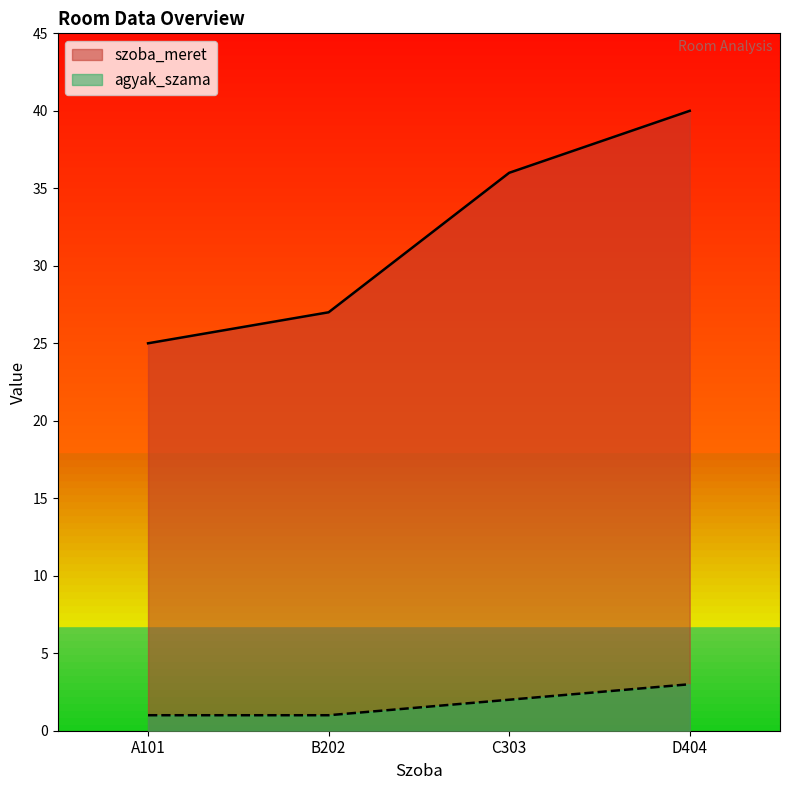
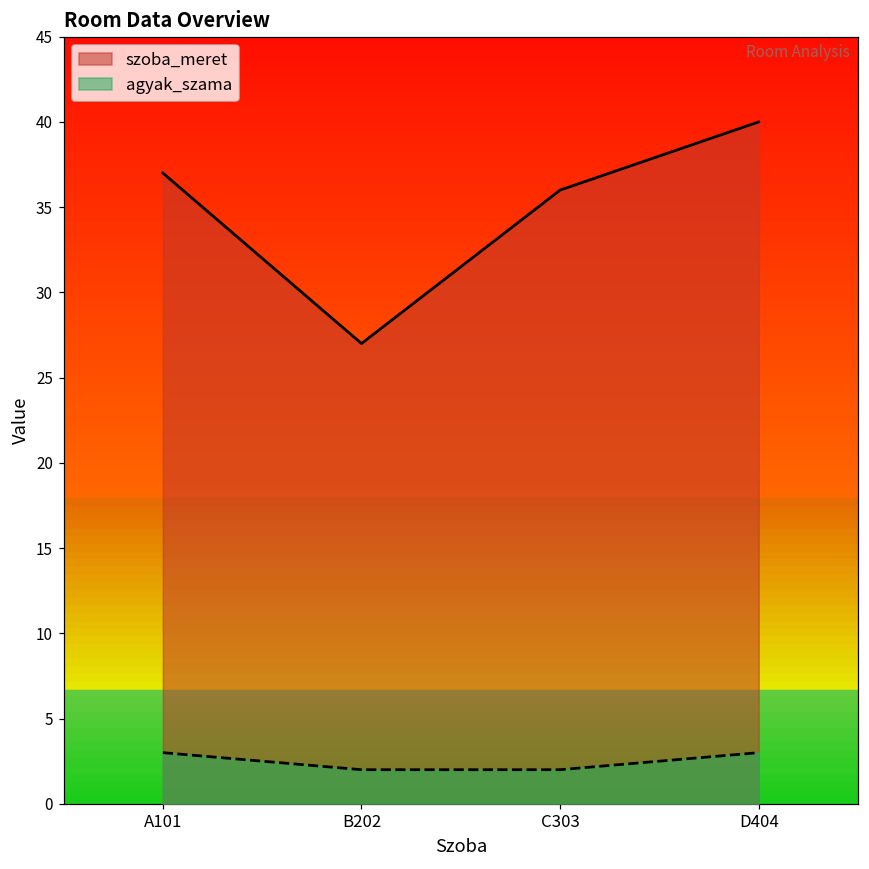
szoba_meret, A101: 25 -> 37
agyak_szama, A101: 1 -> 3
agyak_szama, B202: 1 -> 2
